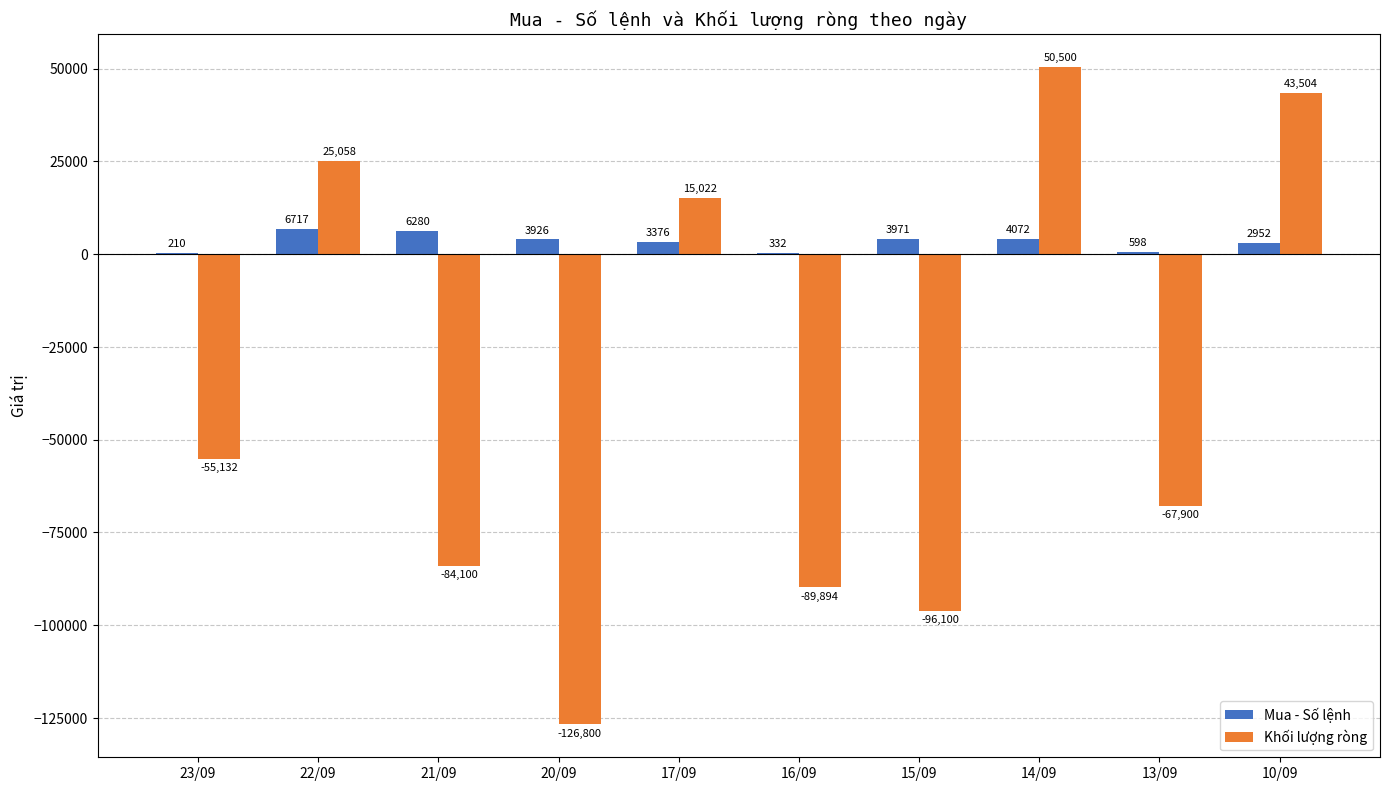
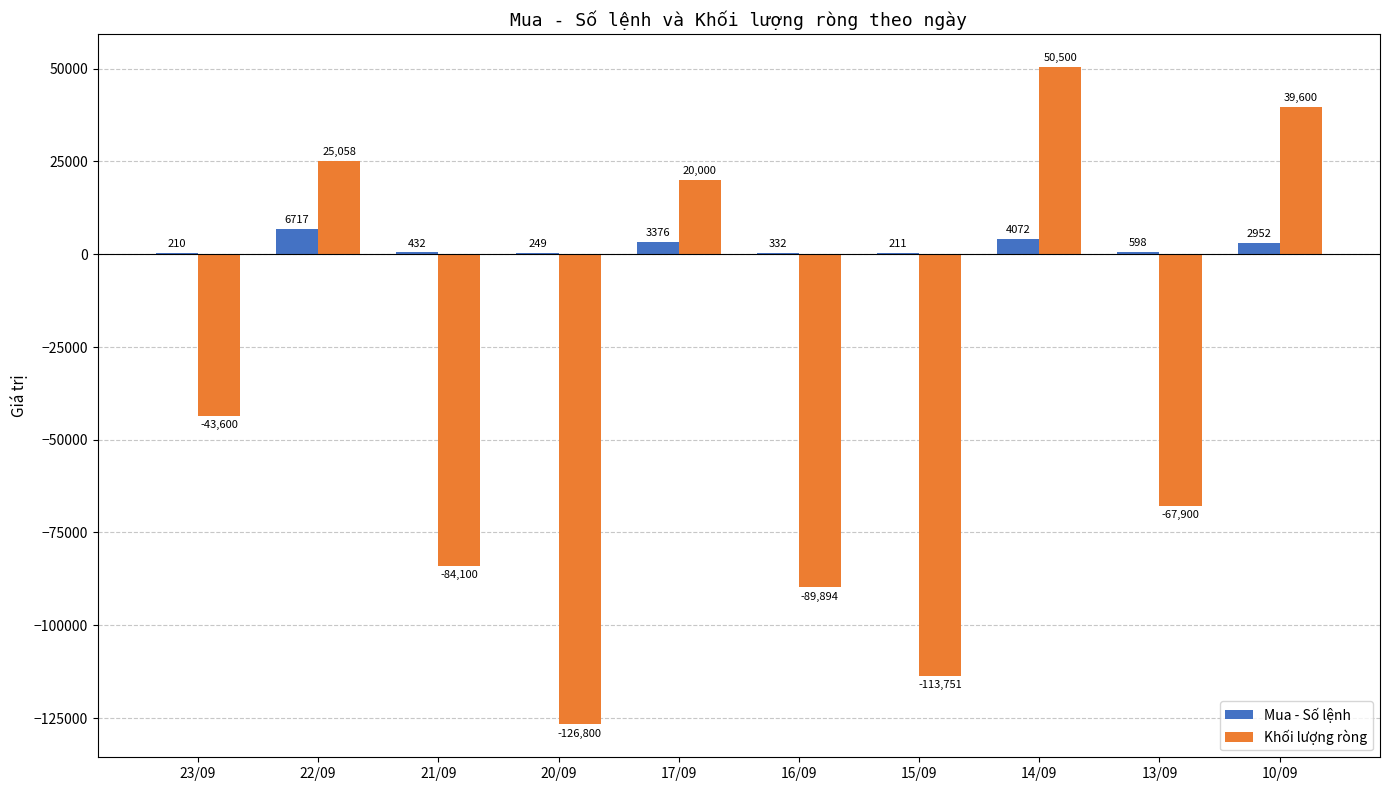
Khối lượng ròng, 23/09: -55,132 -> -43,600
Mua - Số lệnh, 21/09: 6280 -> 432
Mua - Số lệnh, 20/09: 3926 -> 249
Khối lượng ròng, 17/09: 15,022 -> 20,000
Mua - Số lệnh, 15/09: 3971 -> 211
Khối lượng ròng, 15/09: -96,100 -> -113,751
Khối lượng ròng, 10/09: 43,504 -> 39,600
